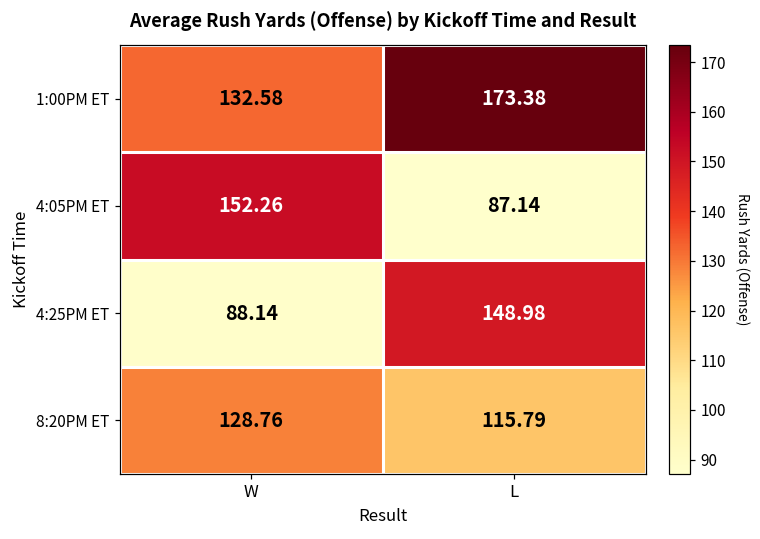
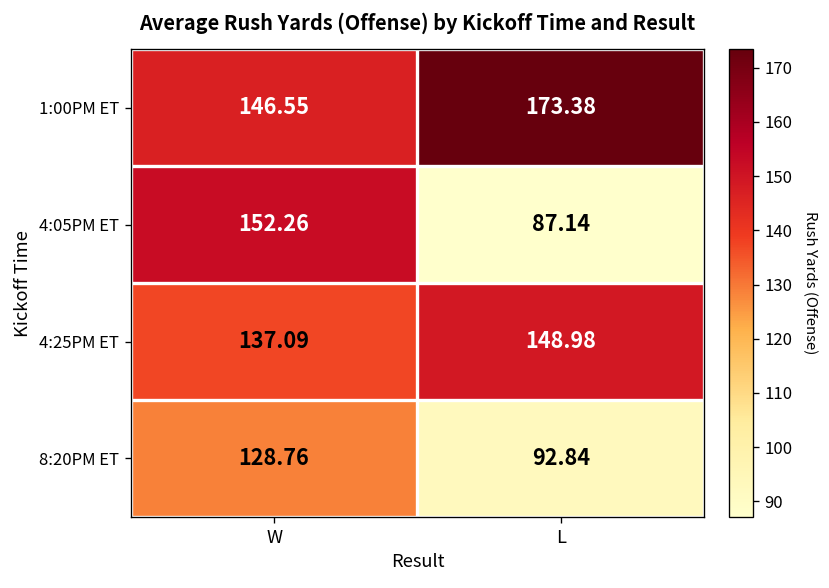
1:00PM ET, W: 132.58 -> 146.55
4:25PM ET, W: 88.14 -> 137.09
8:20PM ET, L: 115.79 -> 92.84
